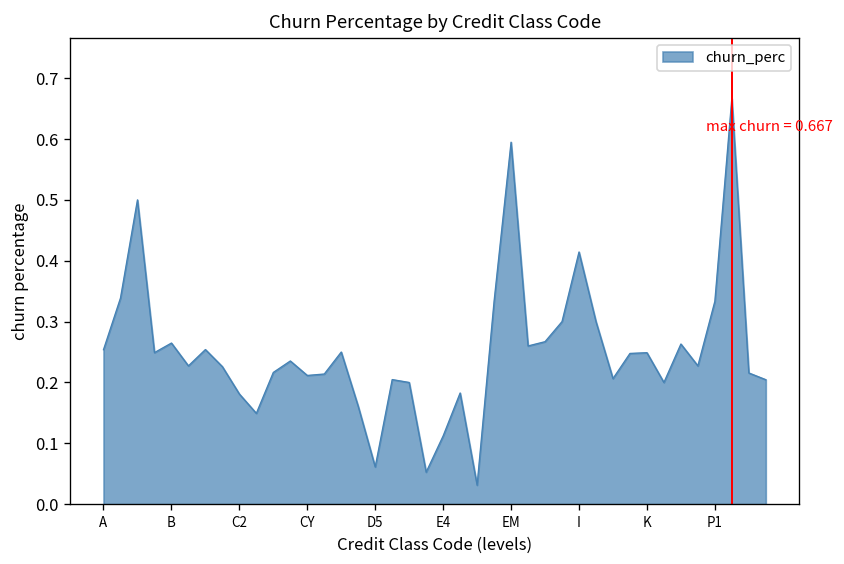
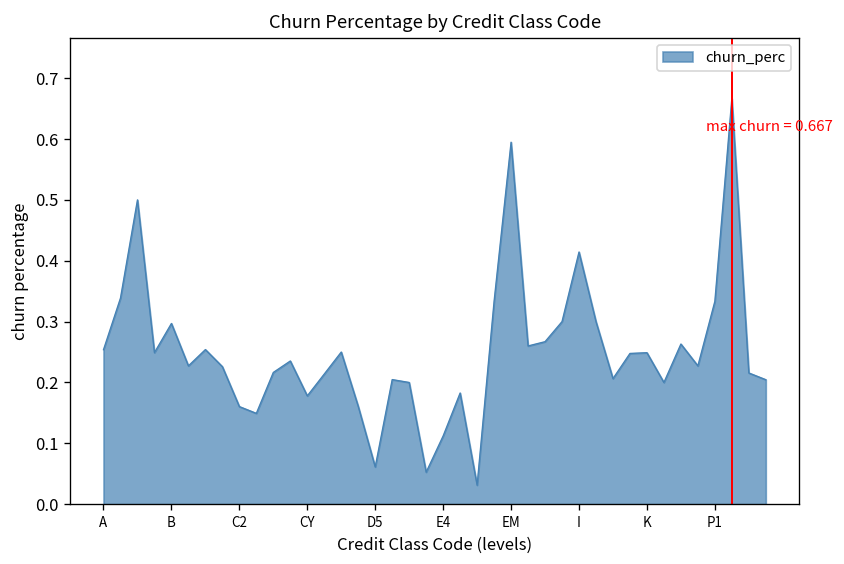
B: 0.26 -> 0.30
C2: 0.18 -> 0.16
CY: 0.21 -> 0.18
